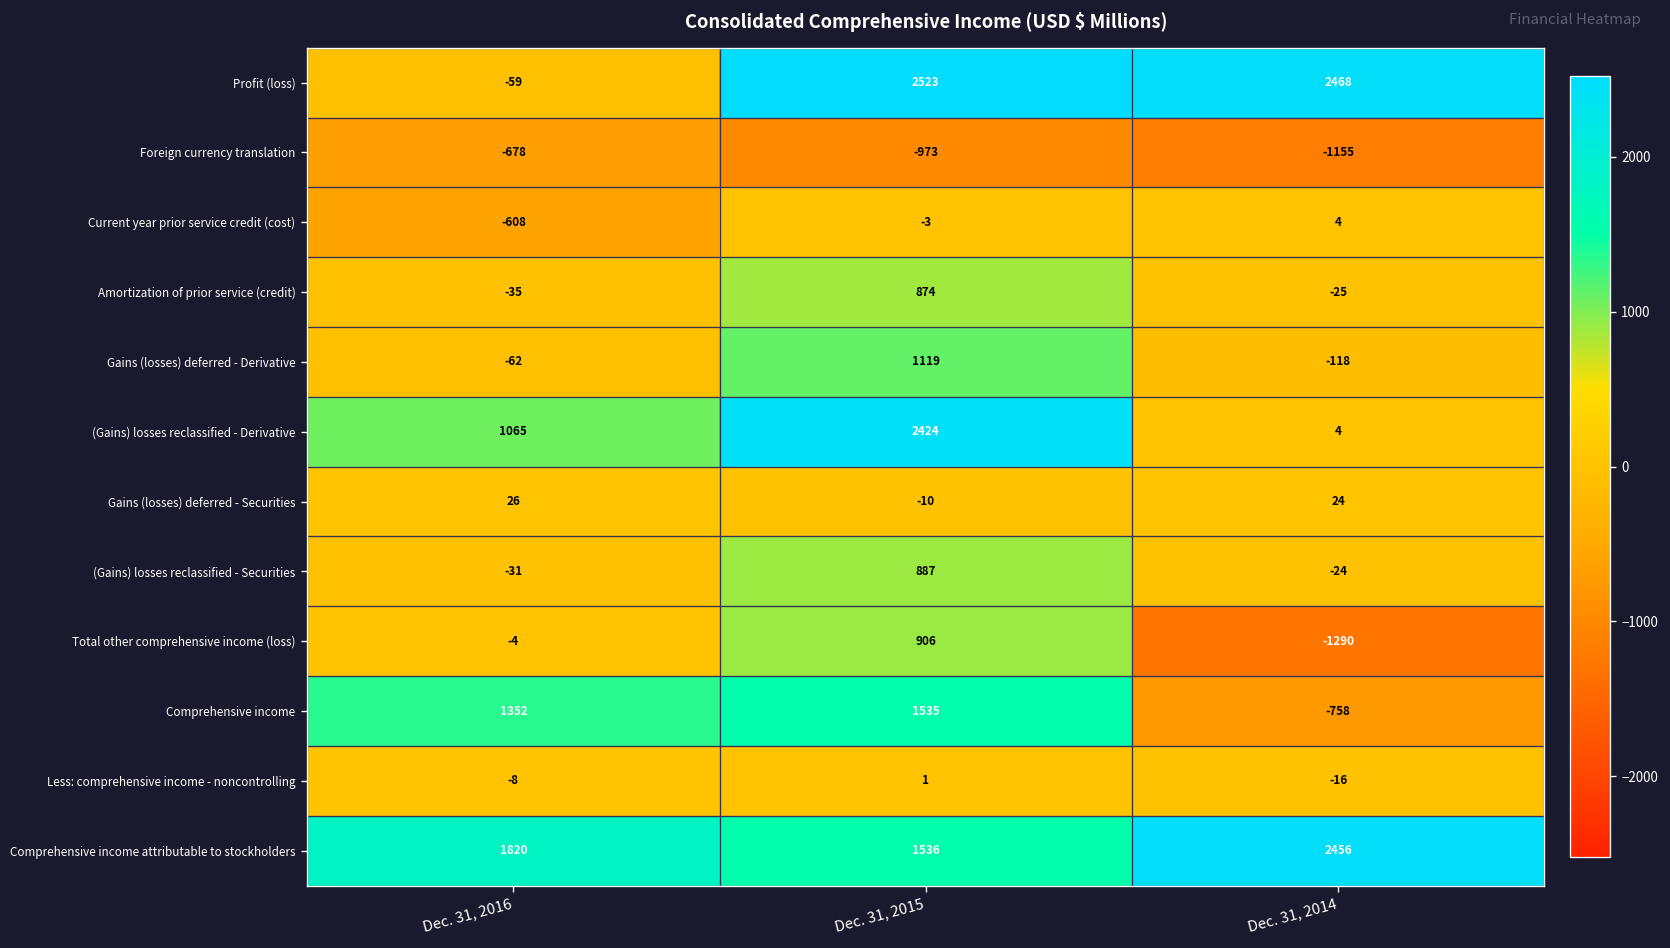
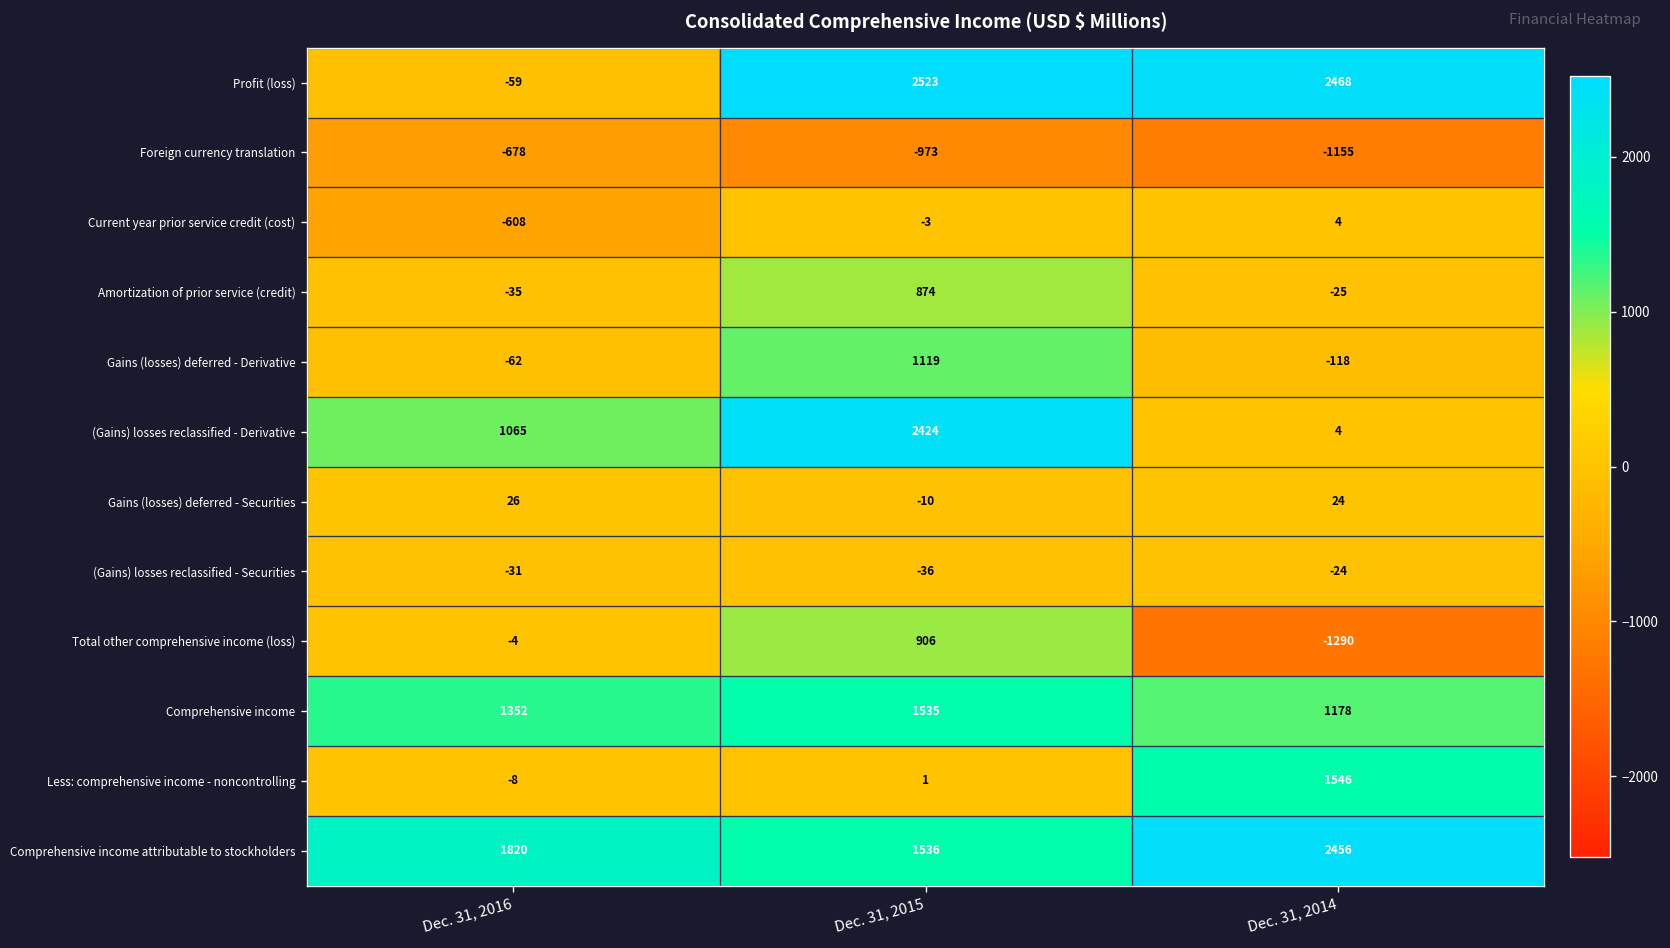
(Gains) losses reclassified - Securities, Dec. 31, 2015: 887 -> -36
Comprehensive income, Dec. 31, 2014: -758 -> 1178
Less: comprehensive income - noncontrolling, Dec. 31, 2014: -16 -> 1546
